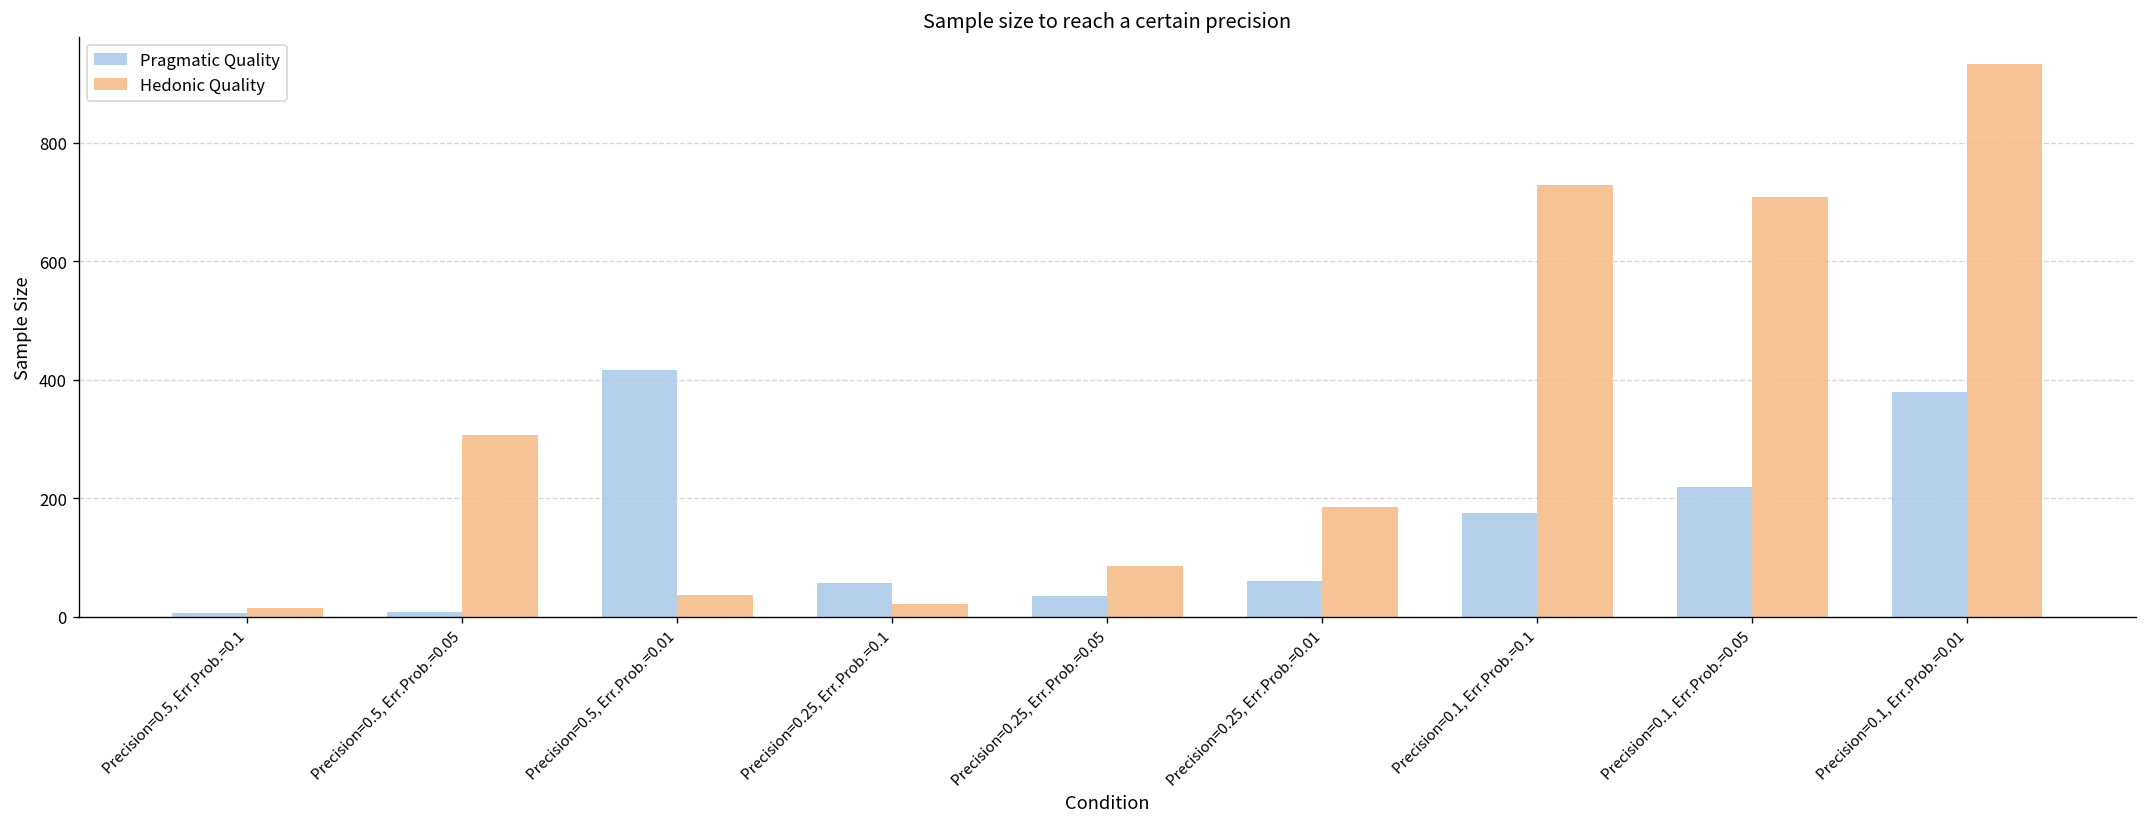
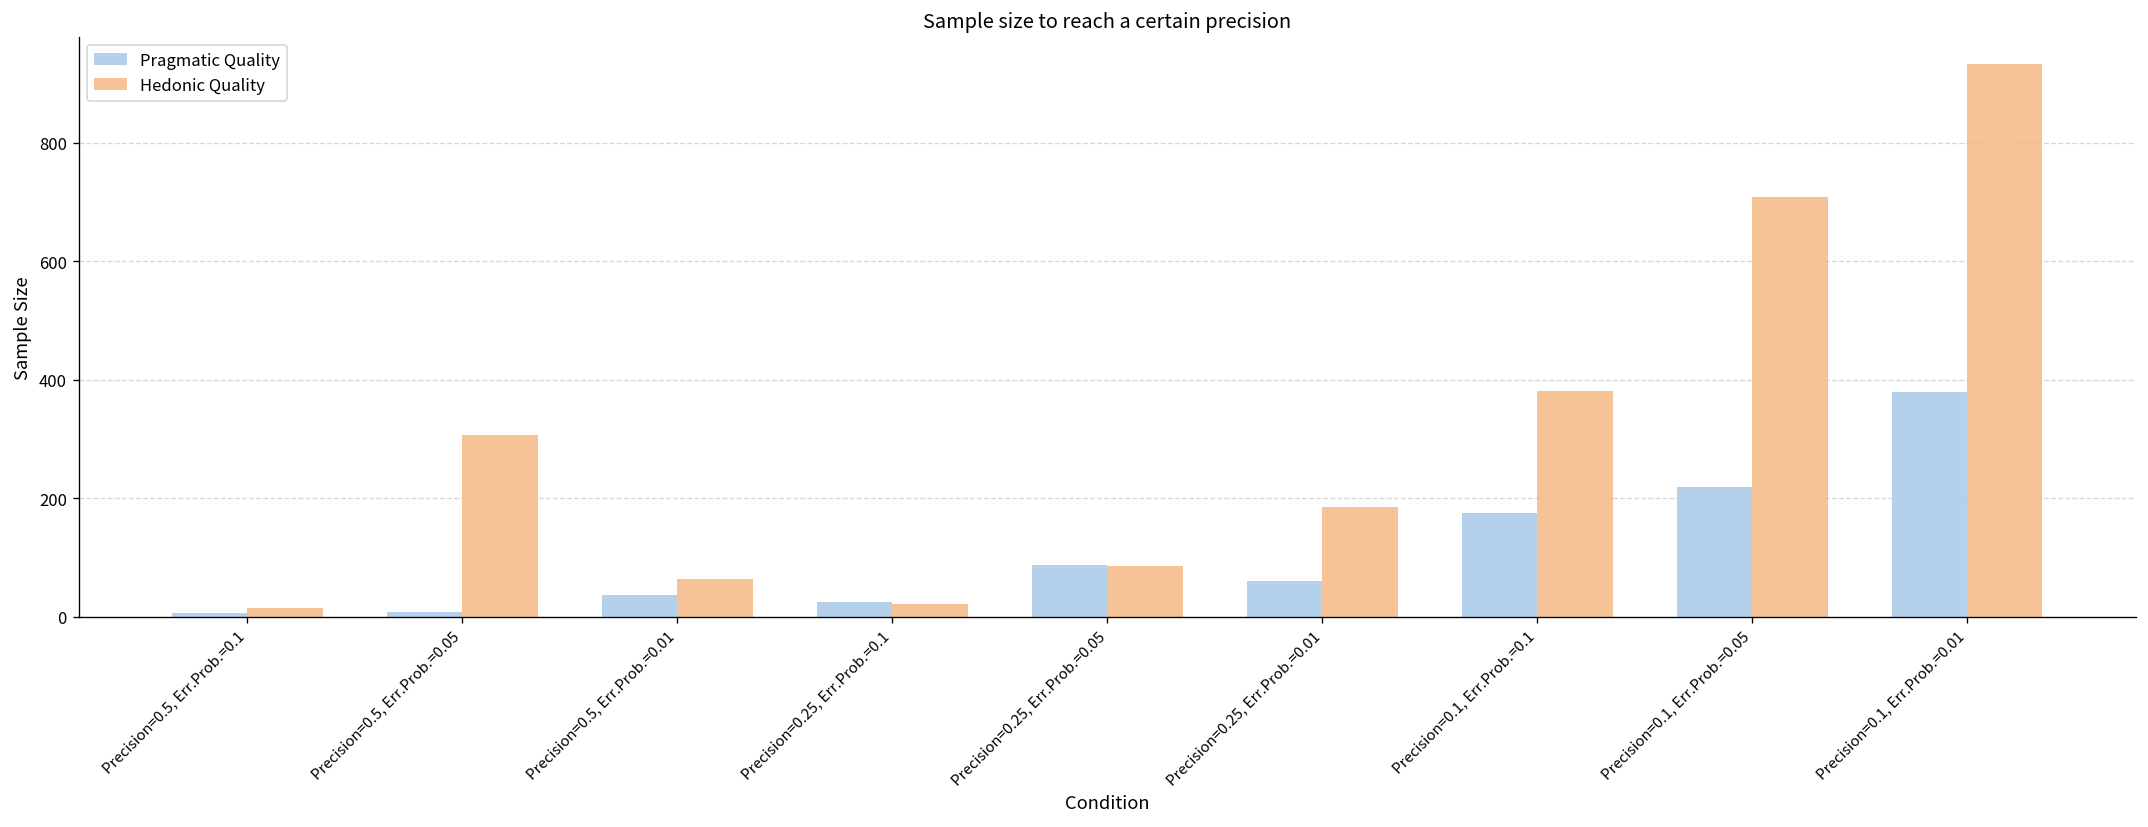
Pragmatic Quality, Precision=0.5, Err.Prob.=0.01: 420 -> 40
Hedonic Quality, Precision=0.5, Err.Prob.=0.01: 40 -> 60
Pragmatic Quality, Precision=0.25, Err.Prob.=0.1: 60 -> 20
Pragmatic Quality, Precision=0.25, Err.Prob.=0.05: 40 -> 90
Hedonic Quality, Precision=0.1, Err.Prob.=0.1: 730 -> 380
